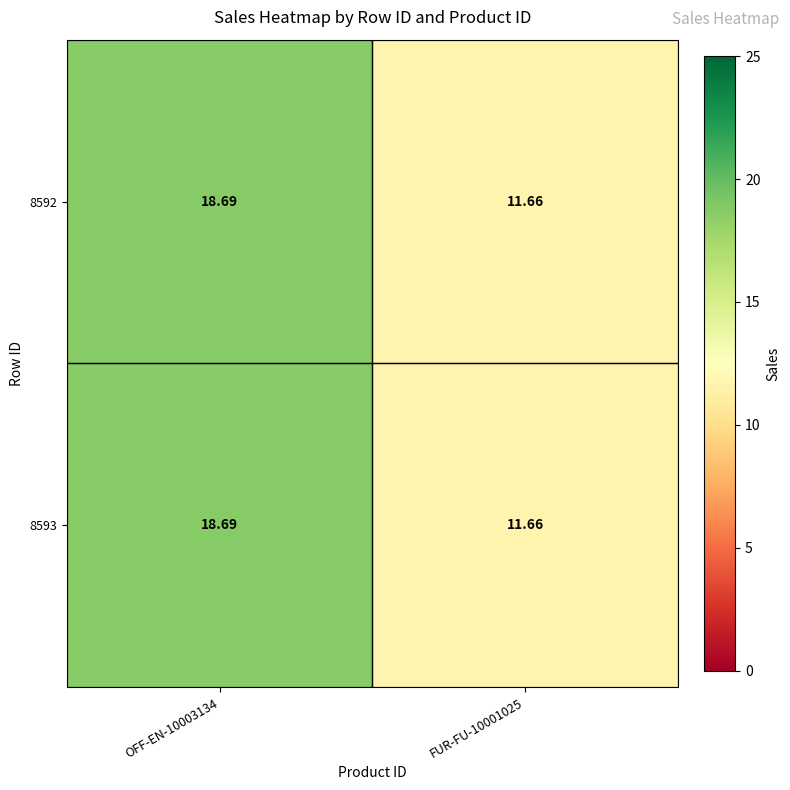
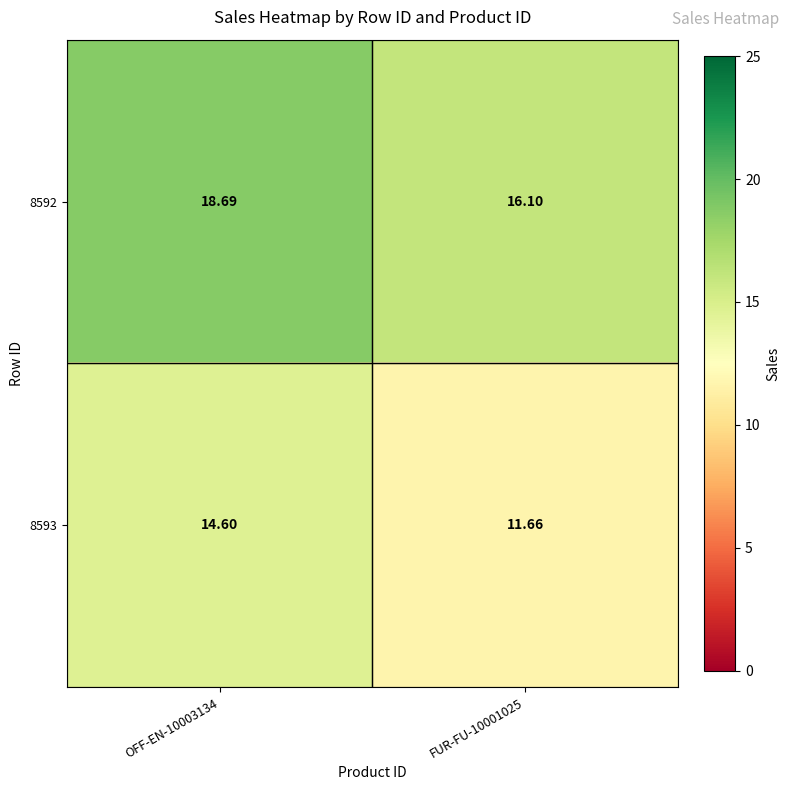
8592, FUR-FU-10001025: 11.66 -> 16.10
8593, OFF-EN-10003134: 18.69 -> 14.60
